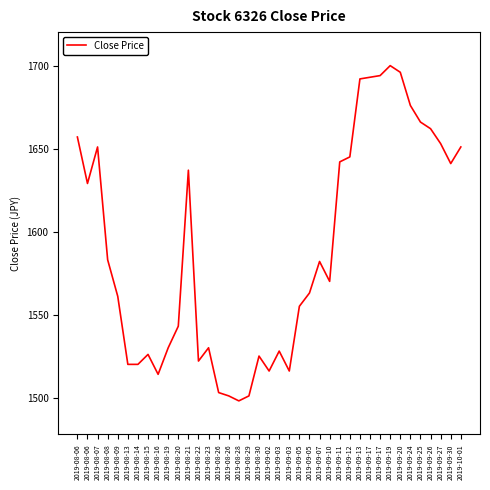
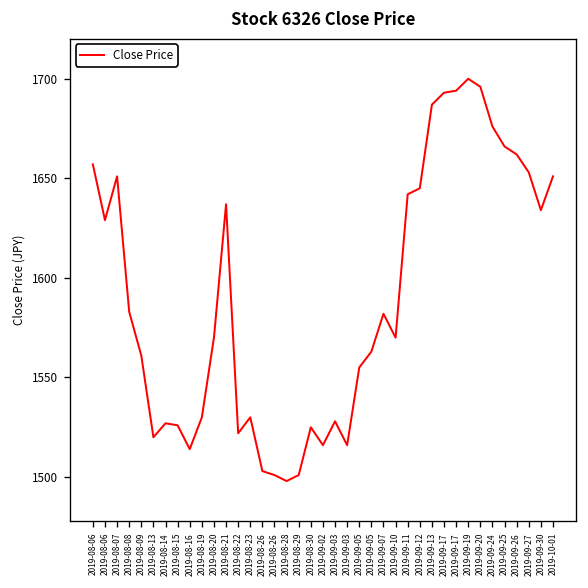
2019-08-14: 1520 -> 1527
2019-08-20: 1543 -> 1570
2019-09-13: 1692 -> 1687
2019-09-30: 1641 -> 1634
